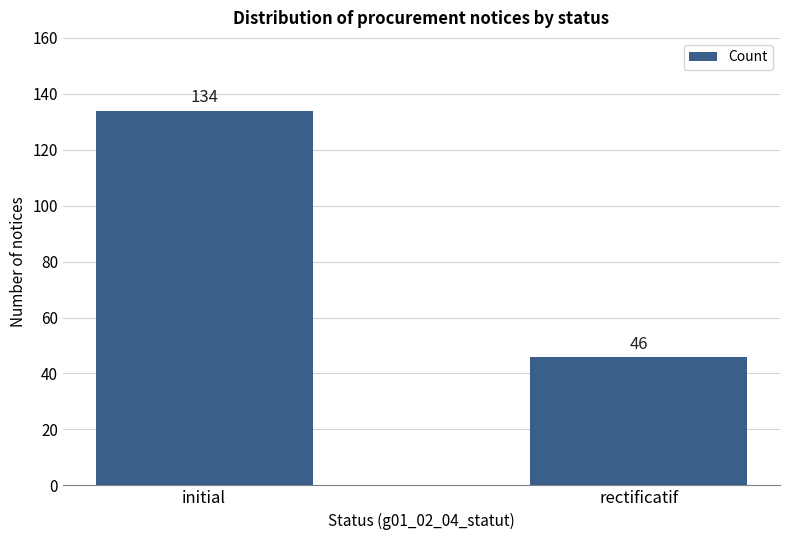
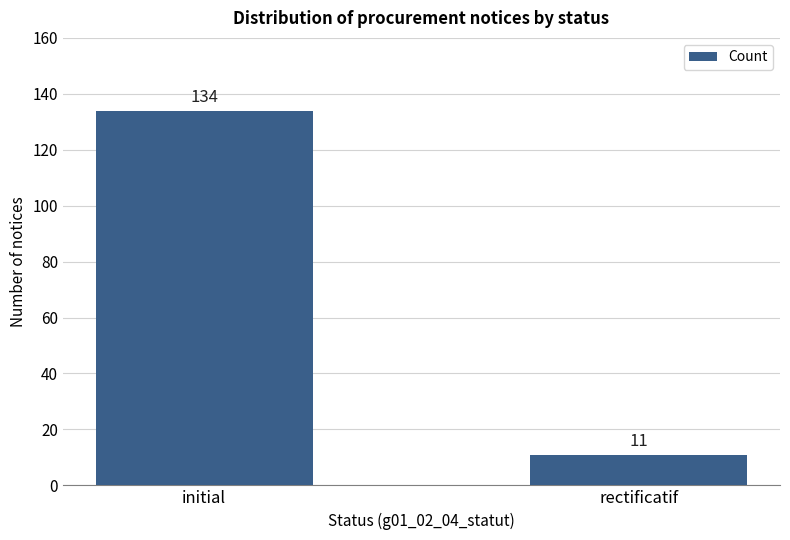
rectificatif: 46 -> 11
